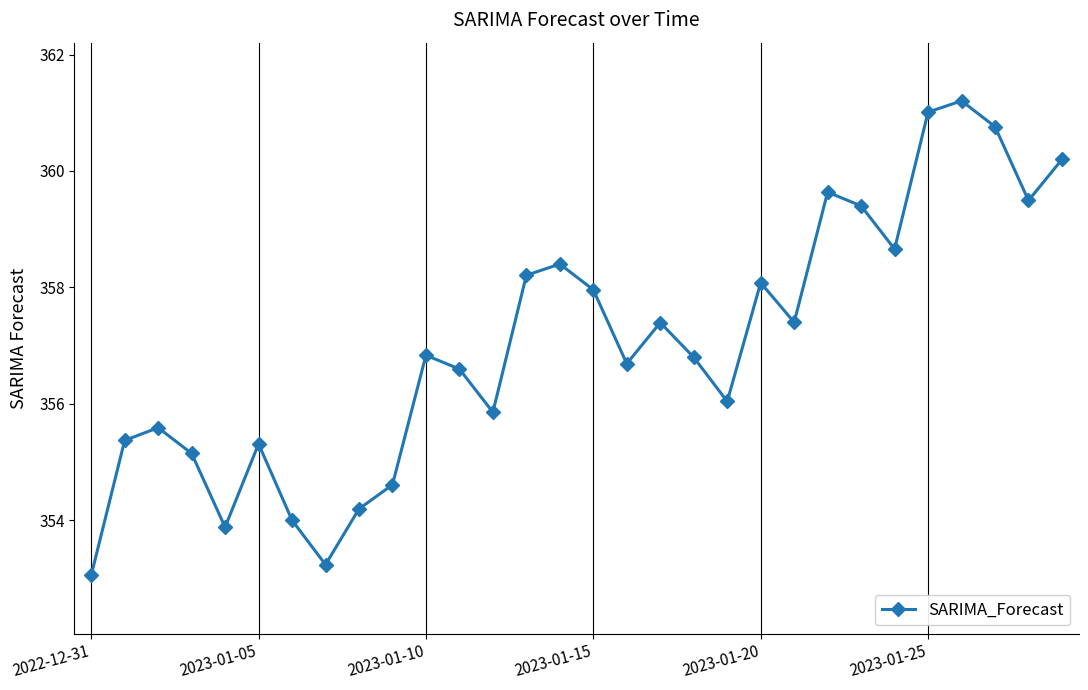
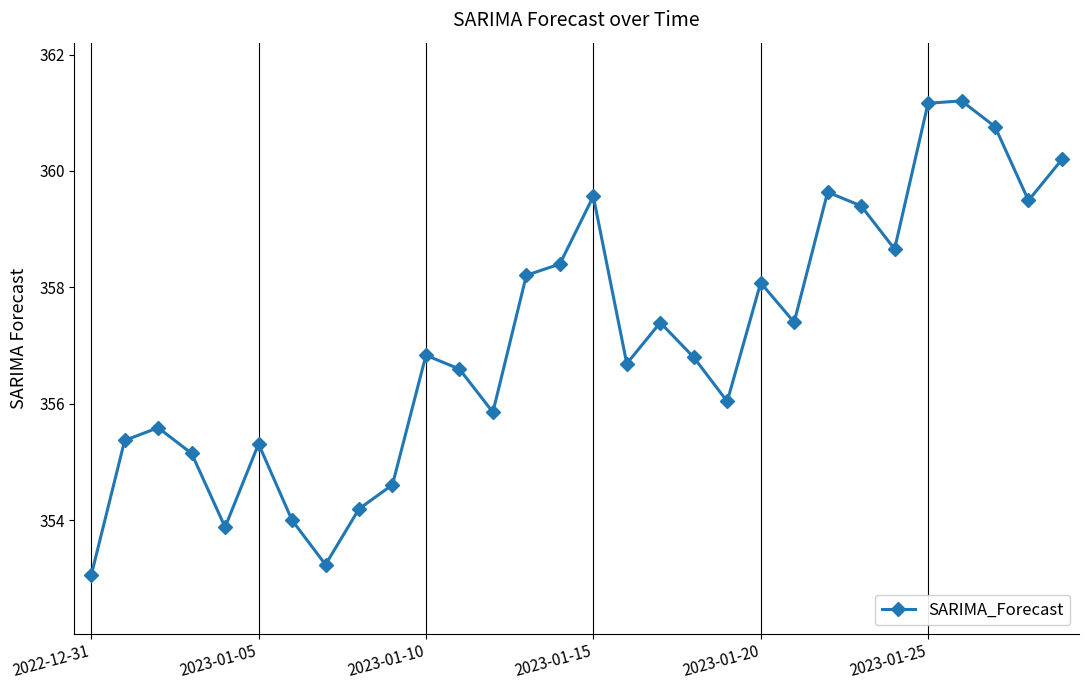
2023-01-15: 358.0 -> 359.6
2023-01-25: 361.0 -> 361.2
